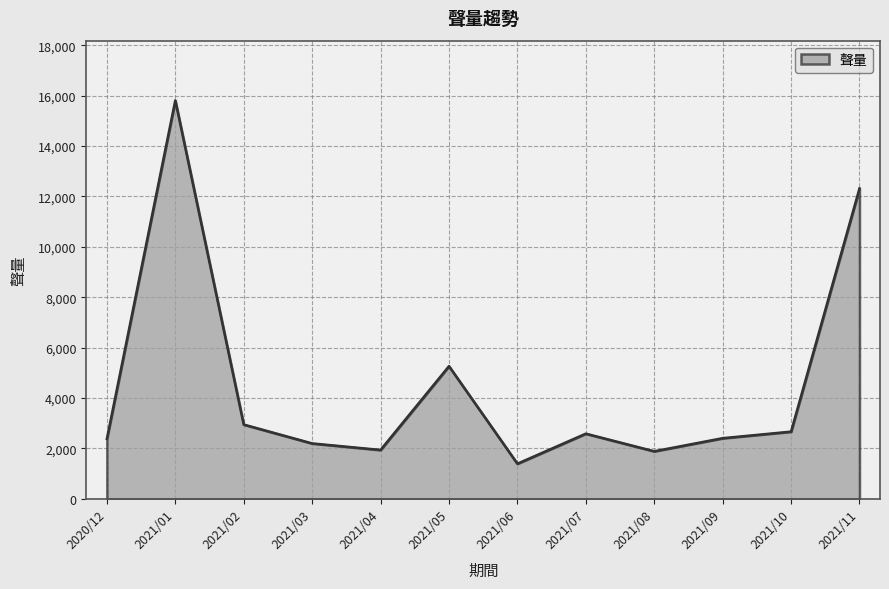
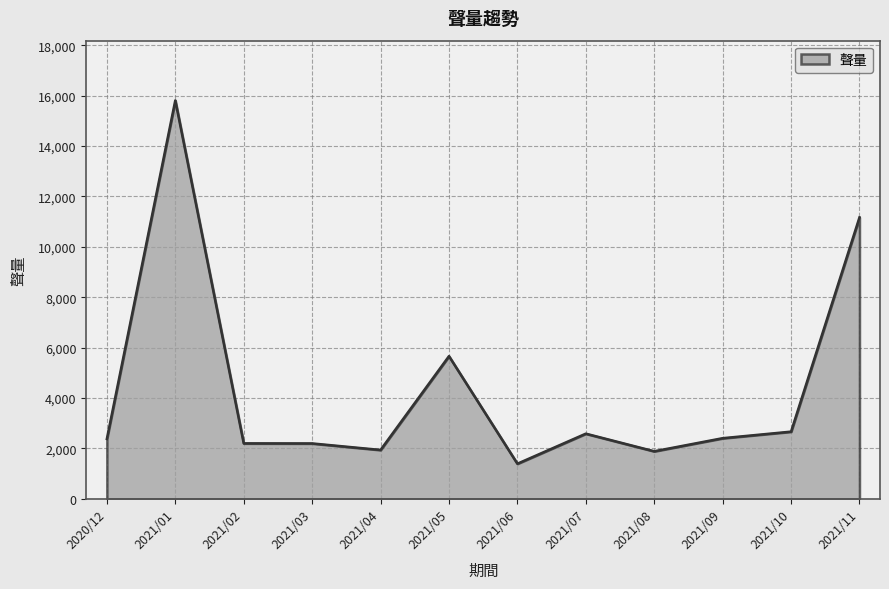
2021/02: 2,900 -> 2,200
2021/05: 5,300 -> 5,700
2021/11: 12,300 -> 11,200
